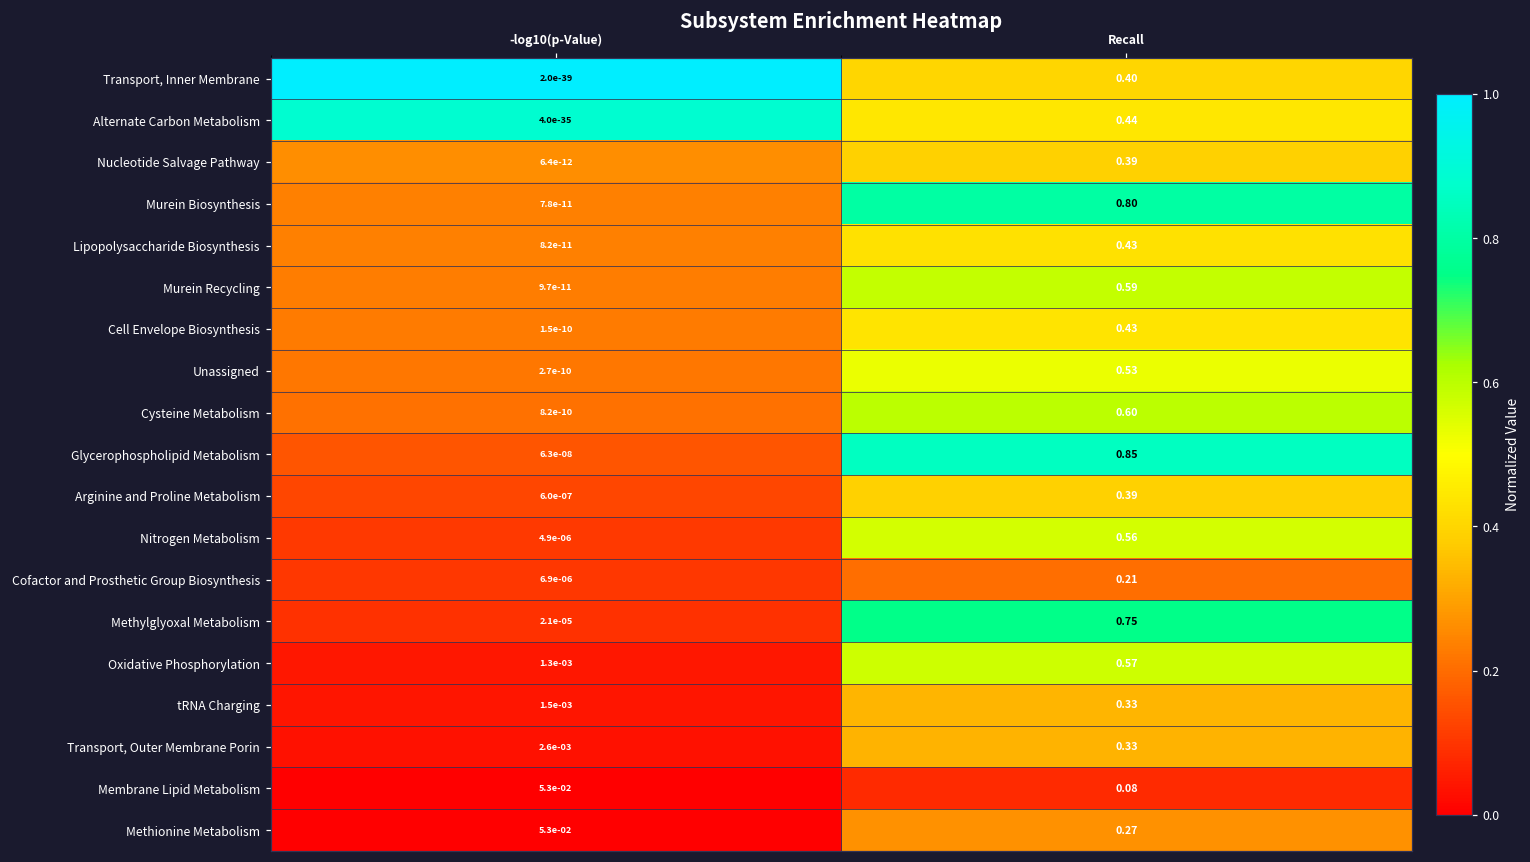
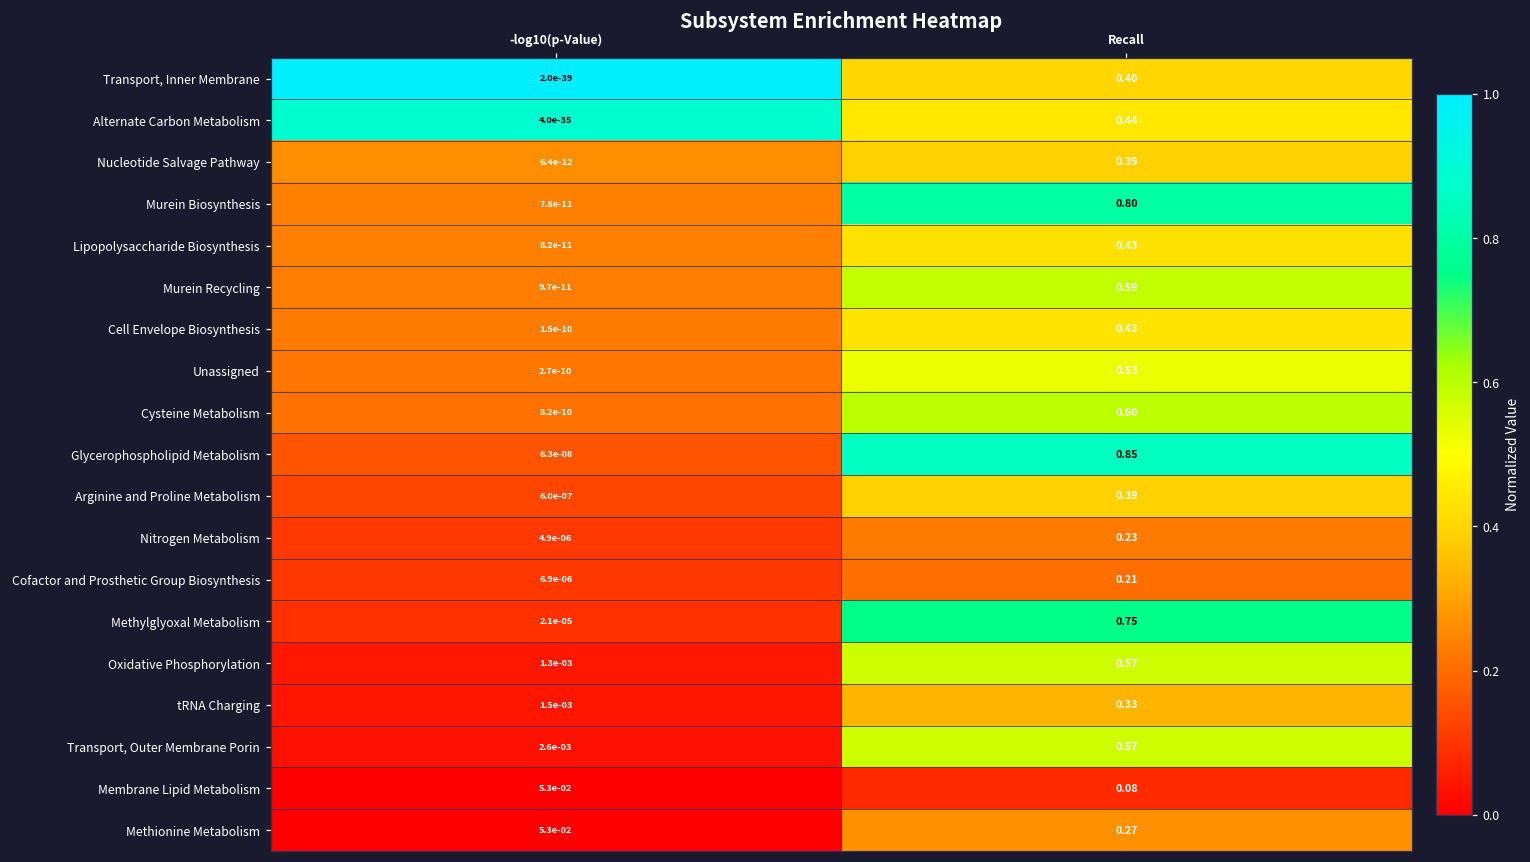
Nitrogen Metabolism, Recall: 0.56 -> 0.23
Transport, Outer Membrane Porin, Recall: 0.33 -> 0.57
